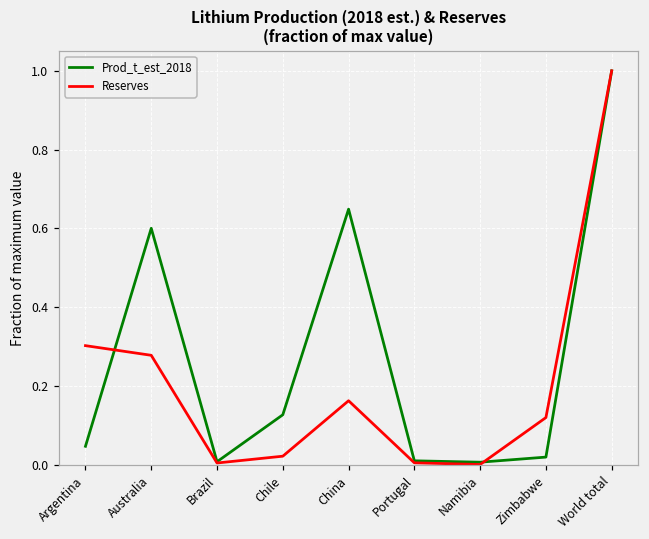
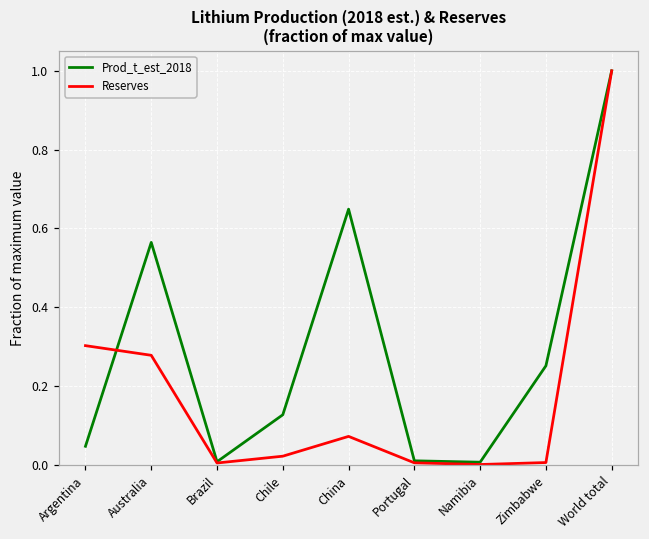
Prod_t_est_2018, Australia: 0.60 -> 0.56
Reserves, China: 0.16 -> 0.07
Prod_t_est_2018, Zimbabwe: 0.02 -> 0.25
Reserves, Zimbabwe: 0.12 -> 0.01
